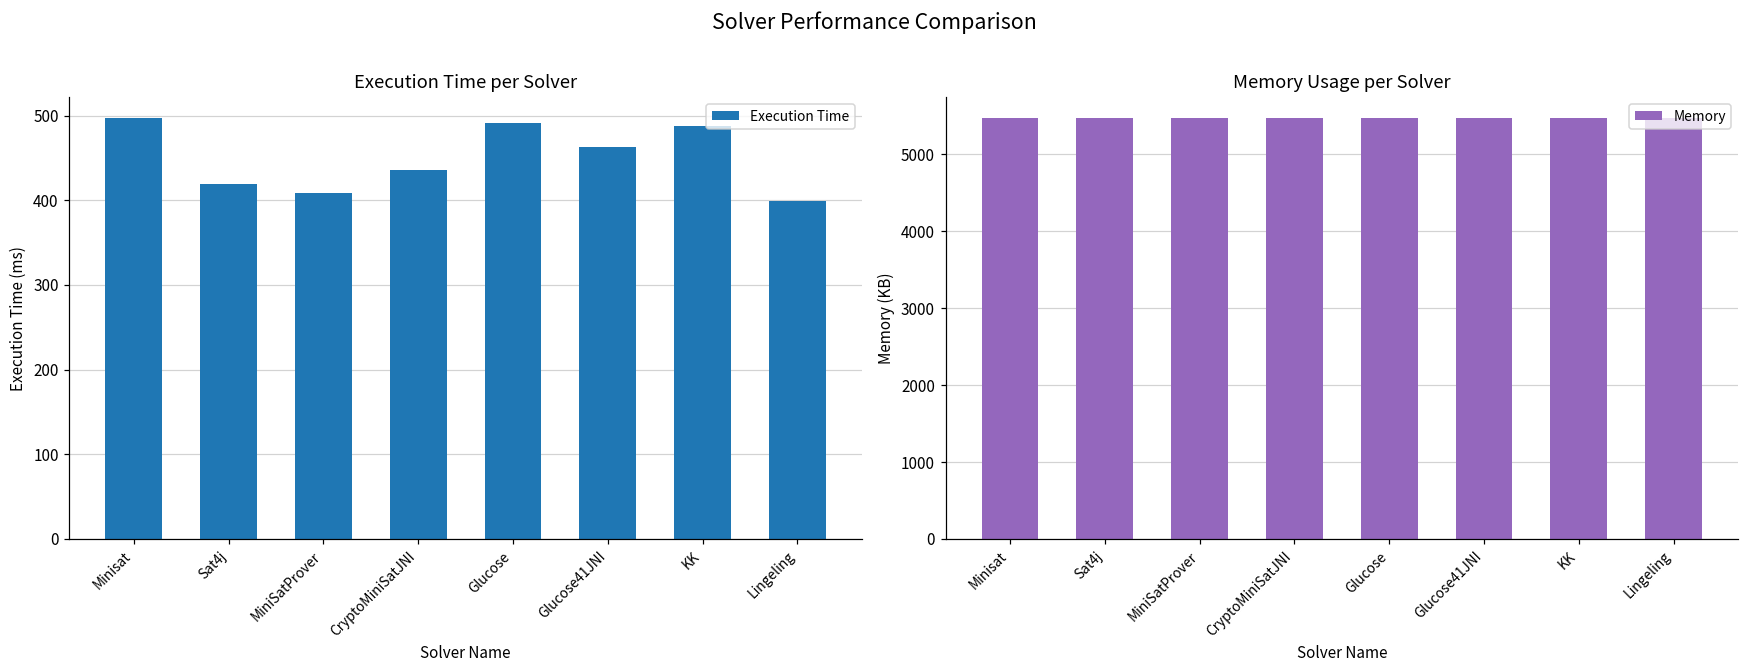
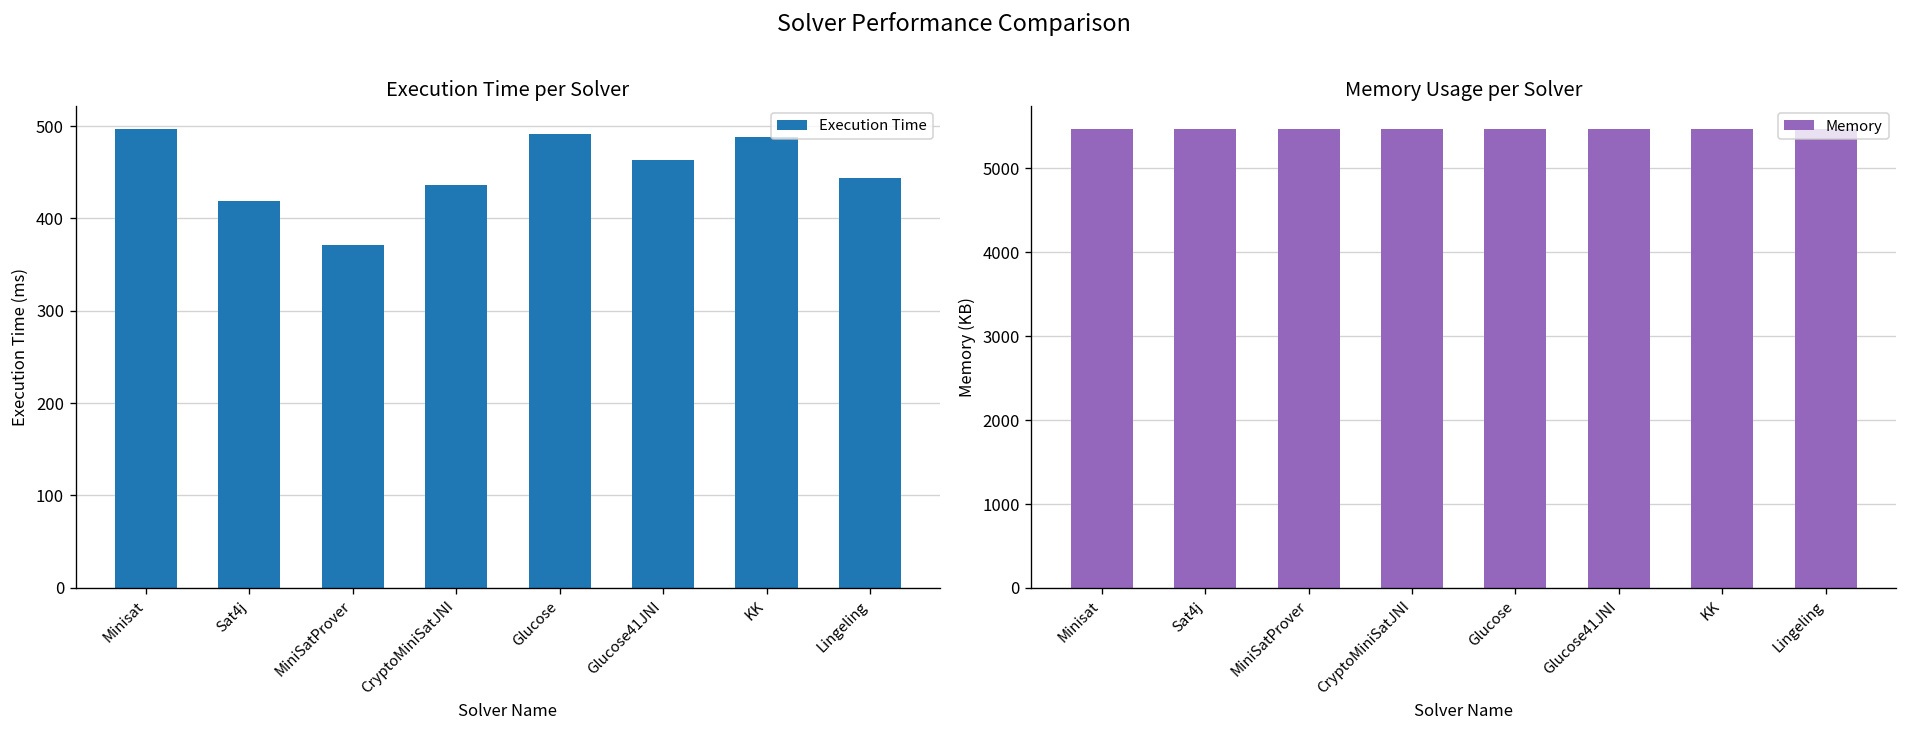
Execution Time per Solver, MiniSatProver: 410 -> 370
Execution Time per Solver, Lingeling: 400 -> 440
